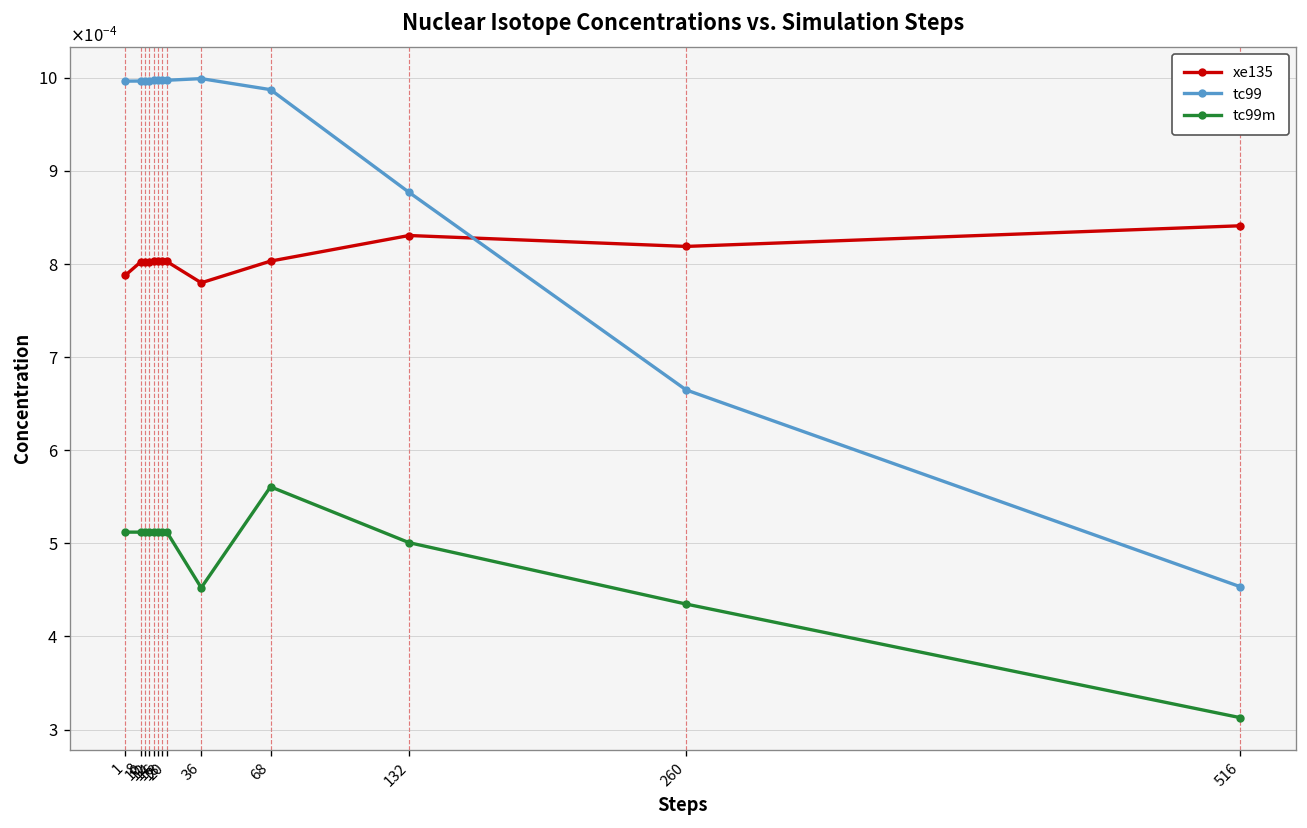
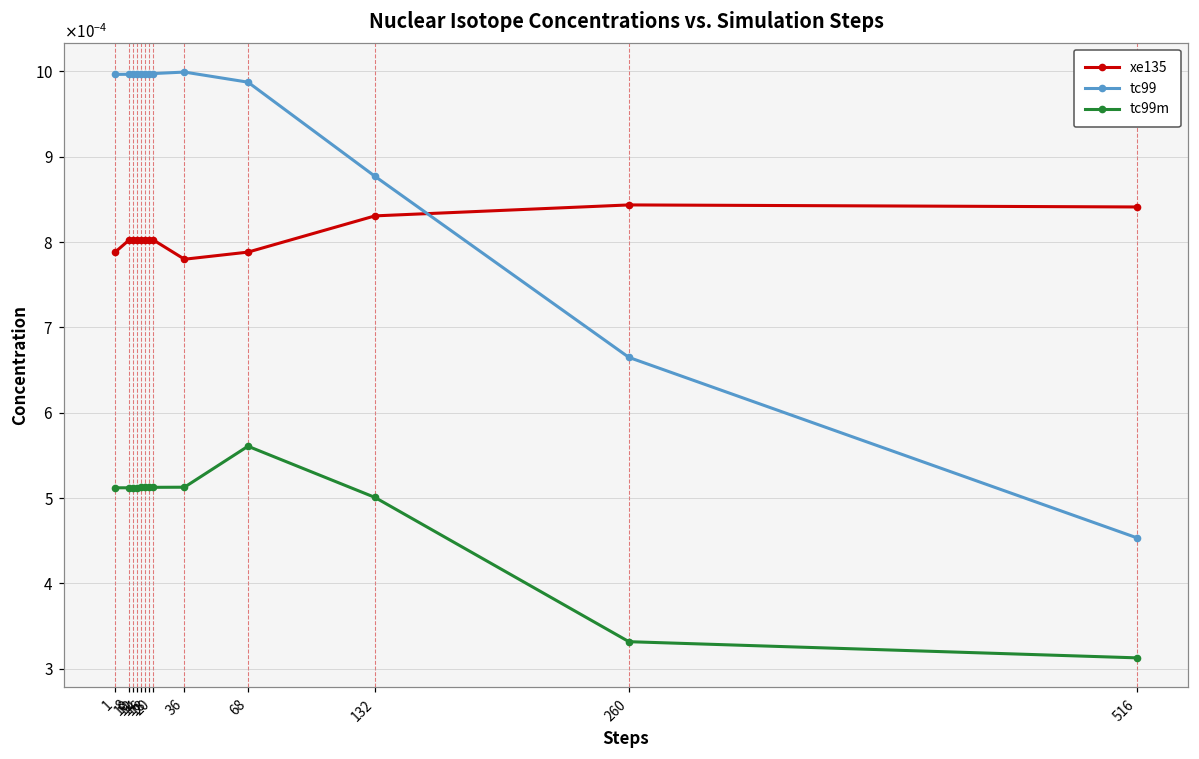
tc99m, 36: 0.00045 -> 0.00051
xe135, 68: 0.00080 -> 0.00079
xe135, 260: 0.00082 -> 0.00084
tc99m, 260: 0.00043 -> 0.00033
